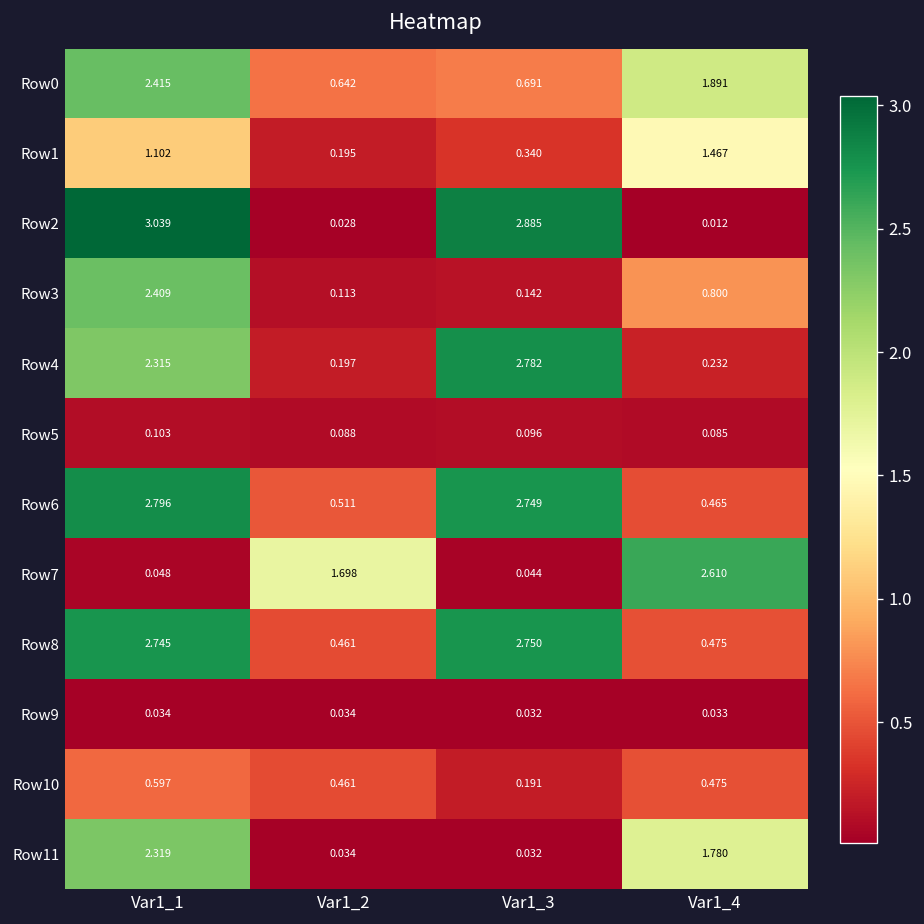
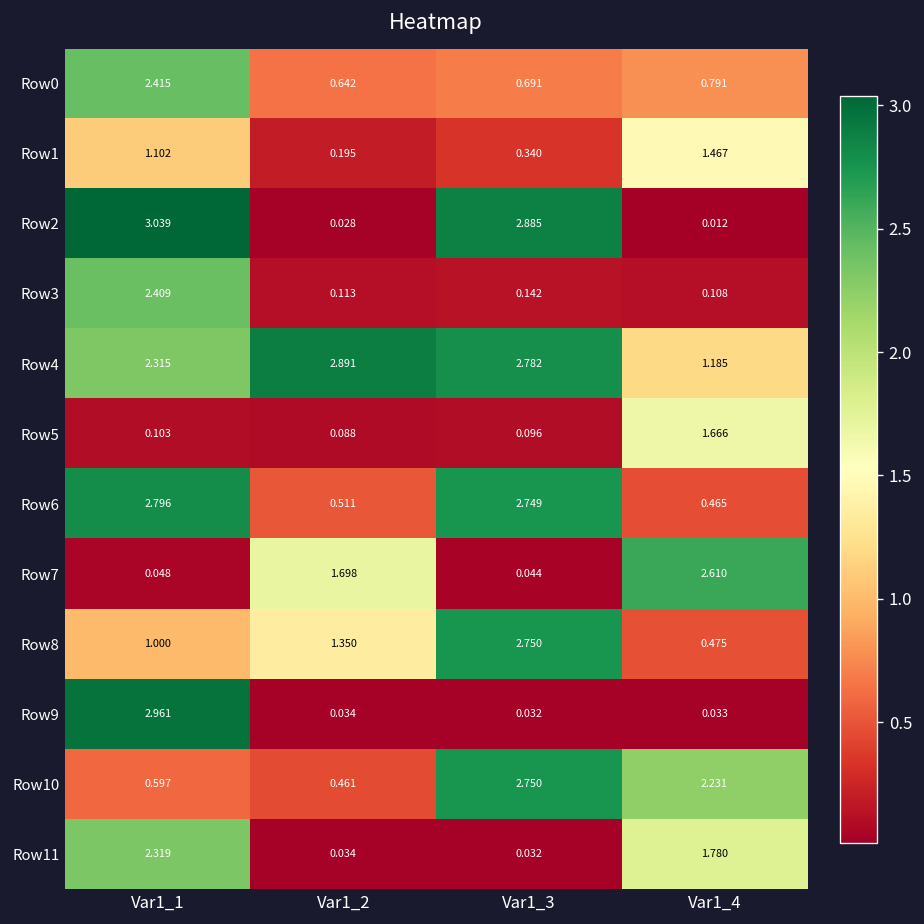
Row0, Var1_4: 1.891 -> 0.791
Row3, Var1_4: 0.800 -> 0.108
Row4, Var1_2: 0.197 -> 2.891
Row4, Var1_4: 0.232 -> 1.185
Row5, Var1_4: 0.085 -> 1.666
Row8, Var1_1: 2.745 -> 1.000
Row8, Var1_2: 0.461 -> 1.350
Row9, Var1_1: 0.034 -> 2.961
Row10, Var1_3: 0.191 -> 2.750
Row10, Var1_4: 0.475 -> 2.231
